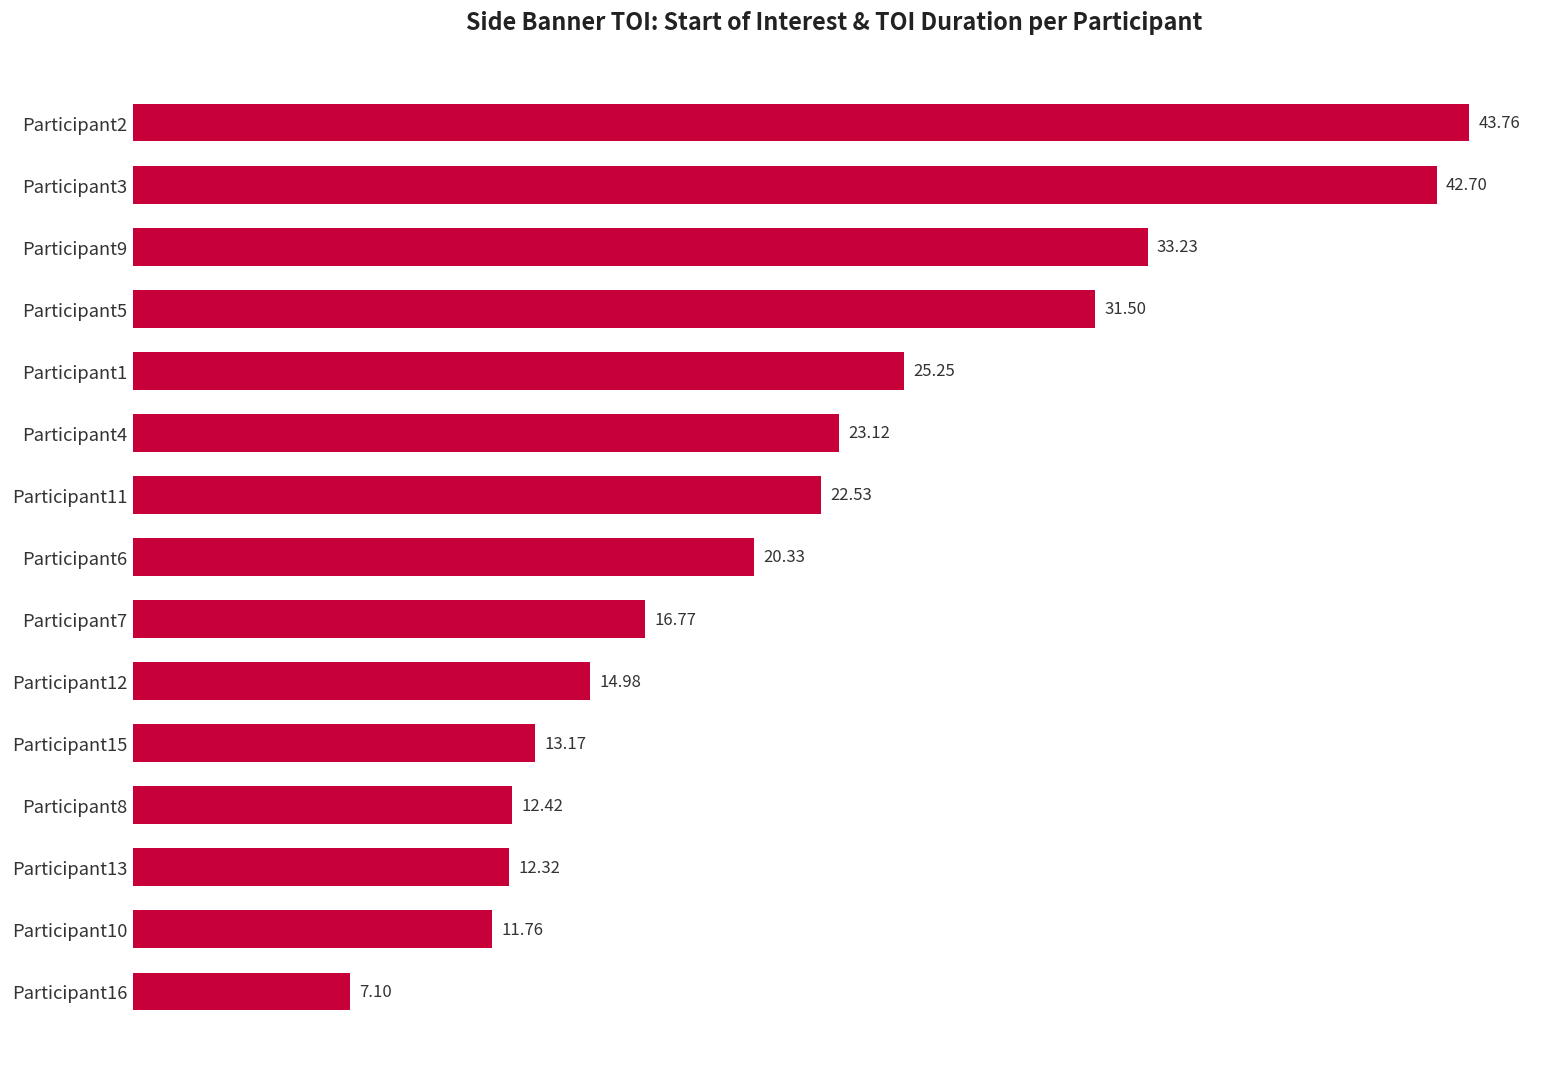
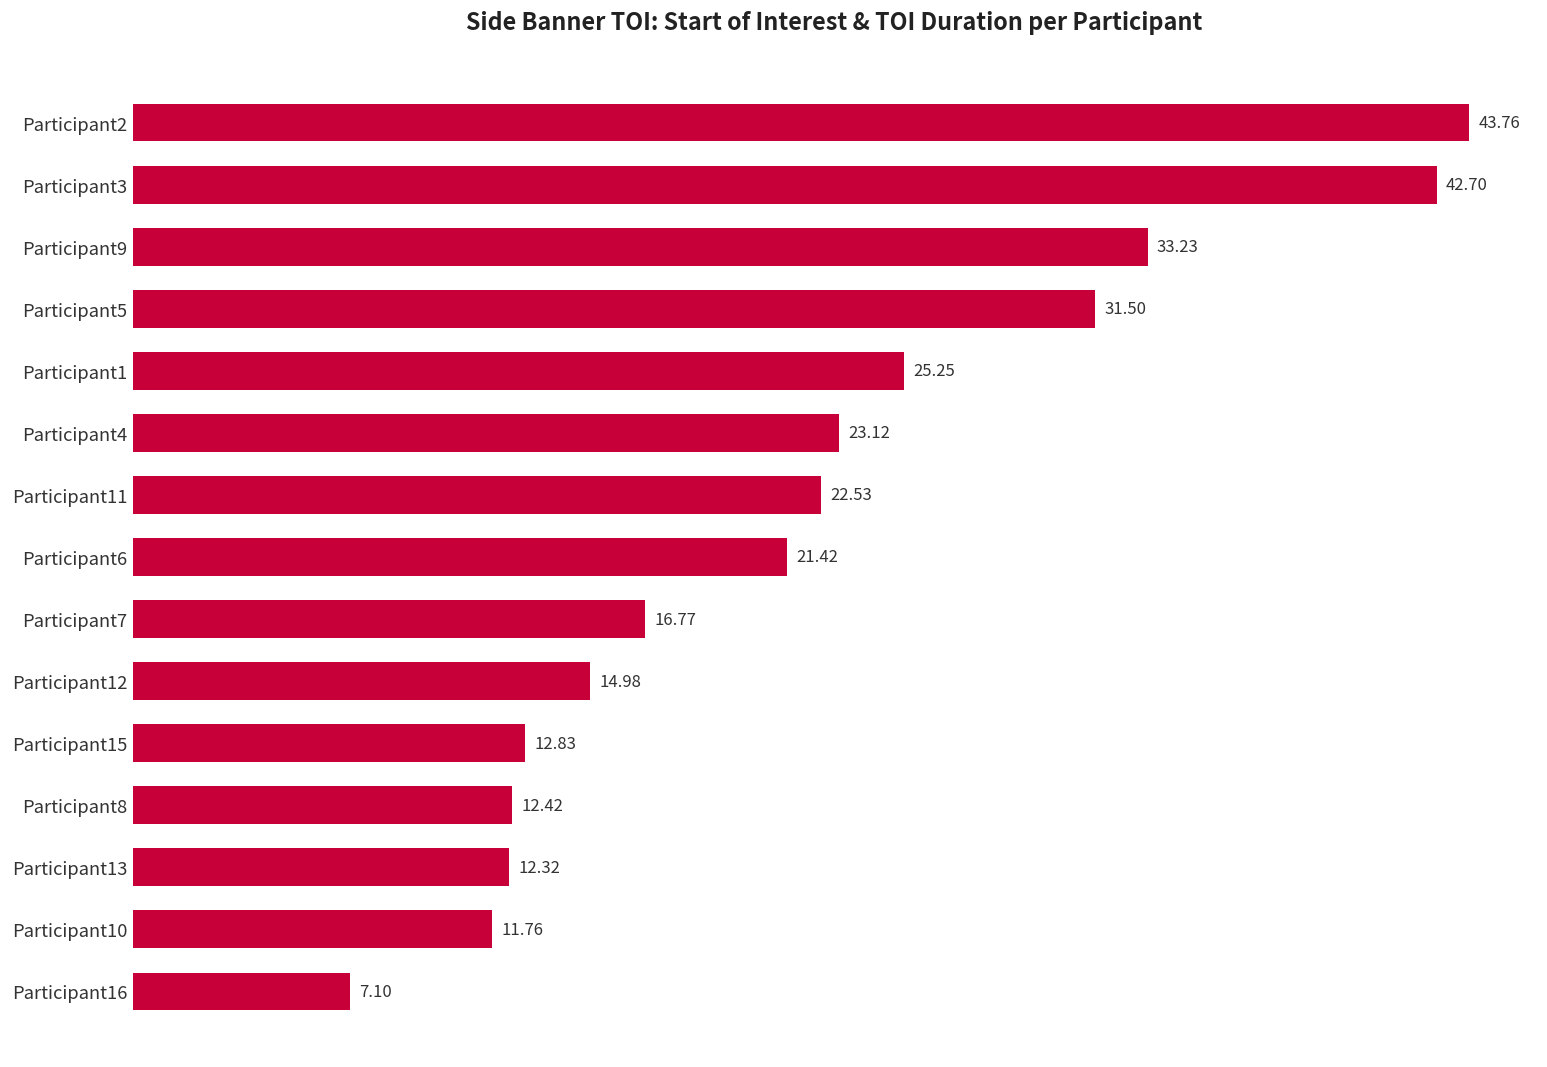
Participant6: 20.33 -> 21.42
Participant15: 13.17 -> 12.83
